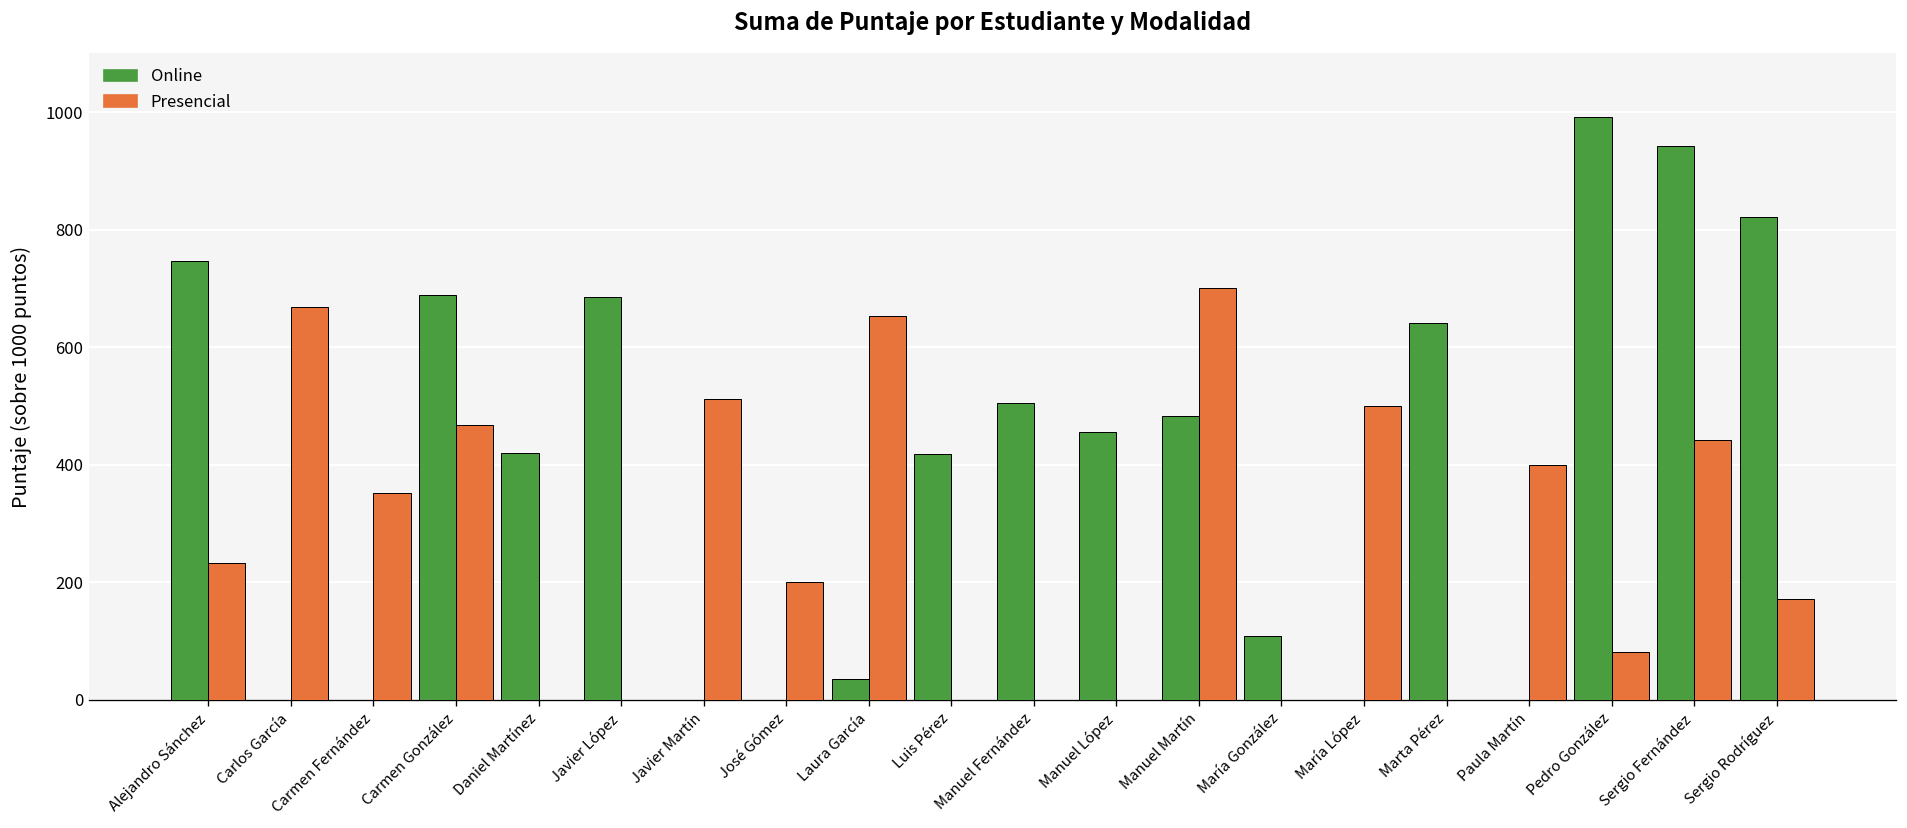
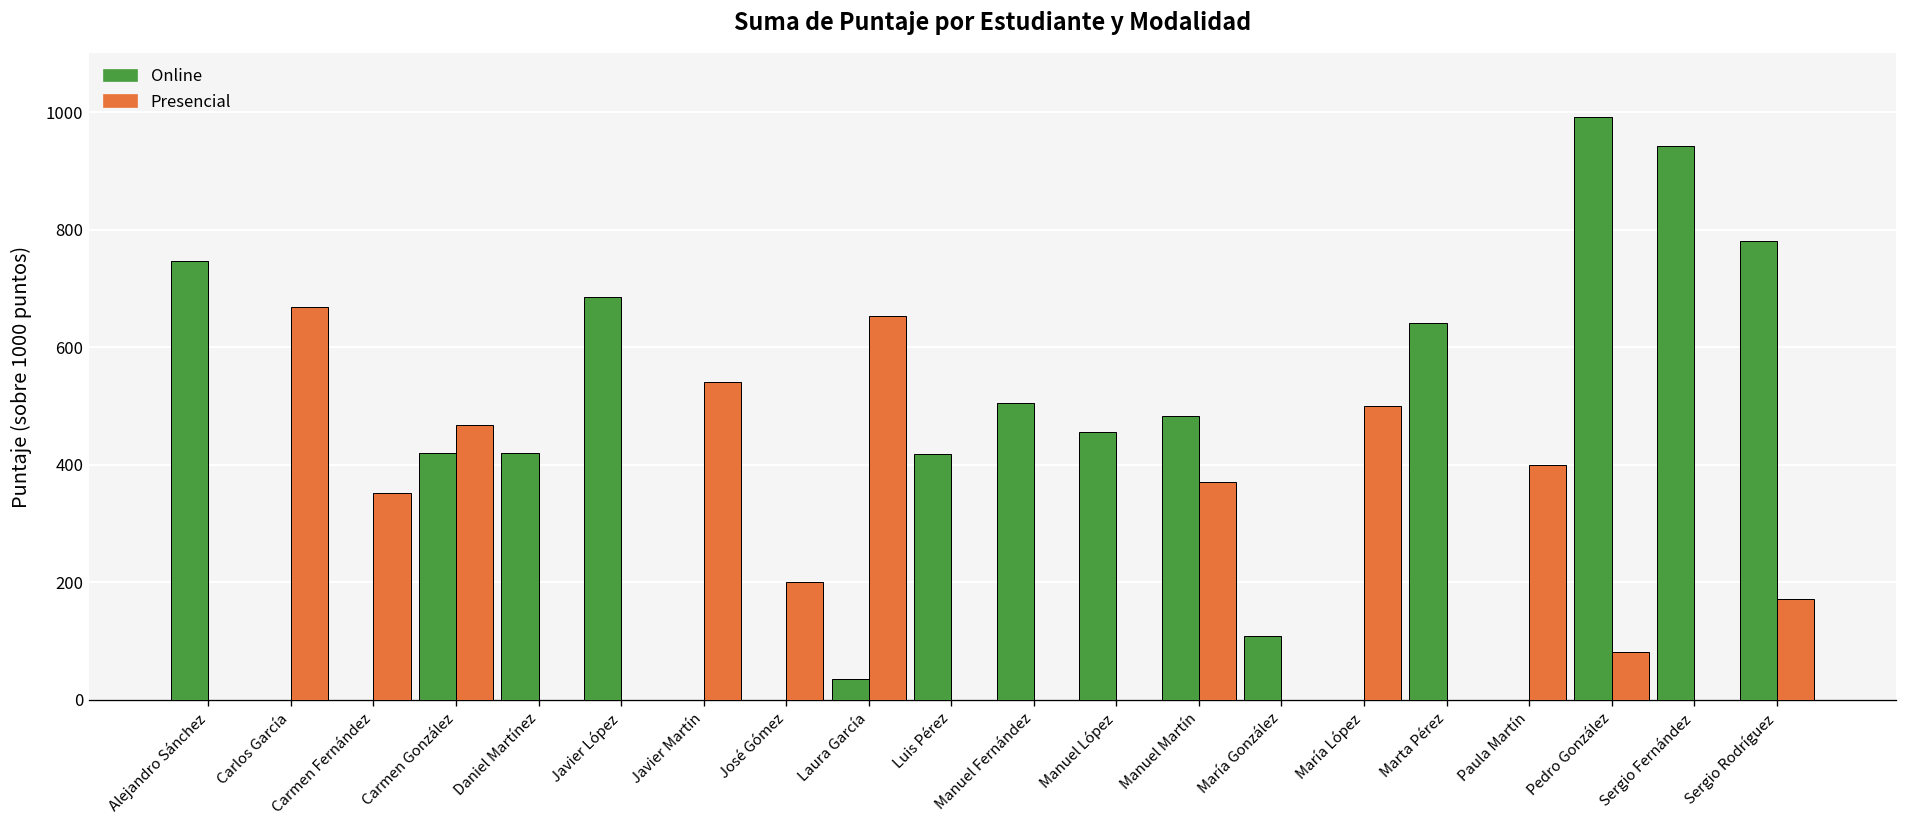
Presencial, Alejandro Sánchez: 230 -> 0
Online, Carmen González: 690 -> 420
Presencial, Javier Martín: 510 -> 540
Presencial, Manuel Martín: 700 -> 370
Presencial, Sergio Fernández: 440 -> 0
Online, Sergio Rodríguez: 820 -> 780
